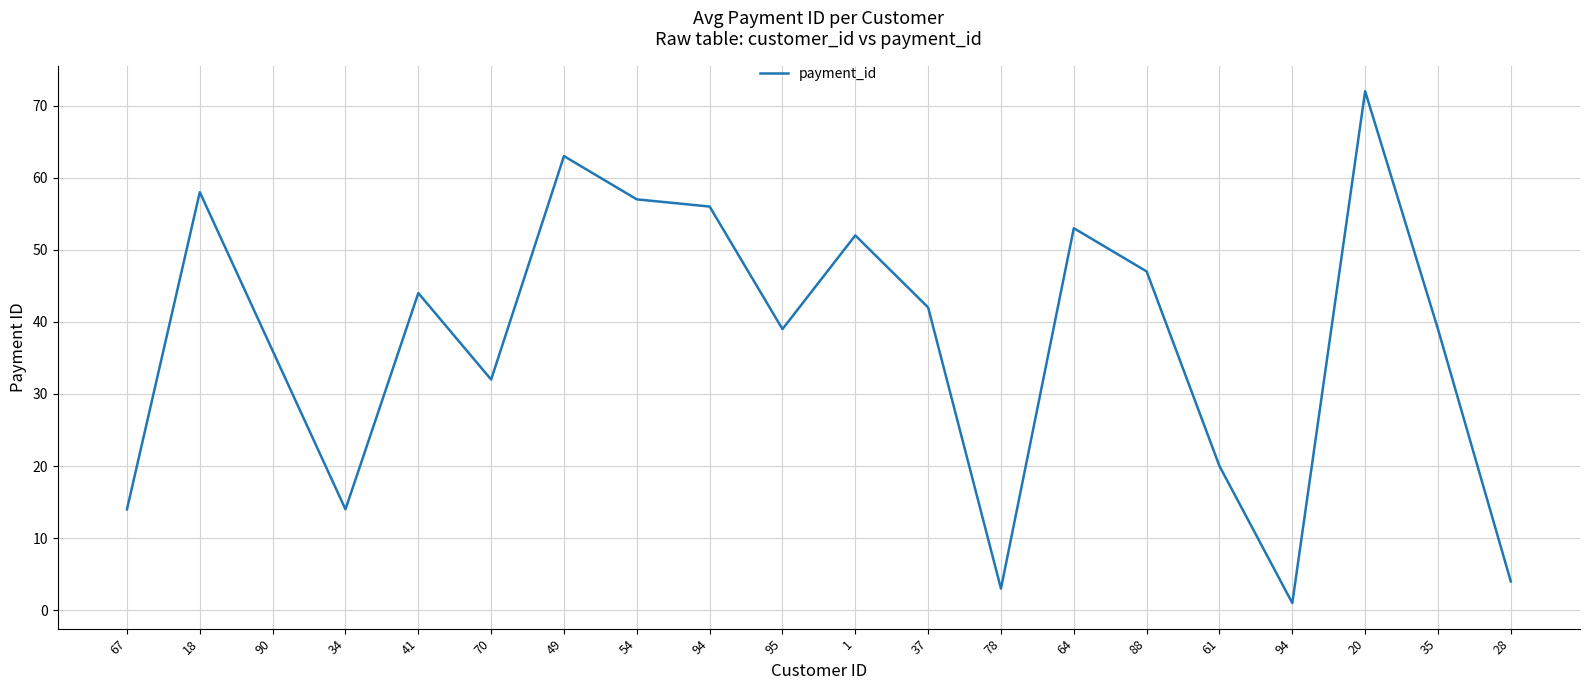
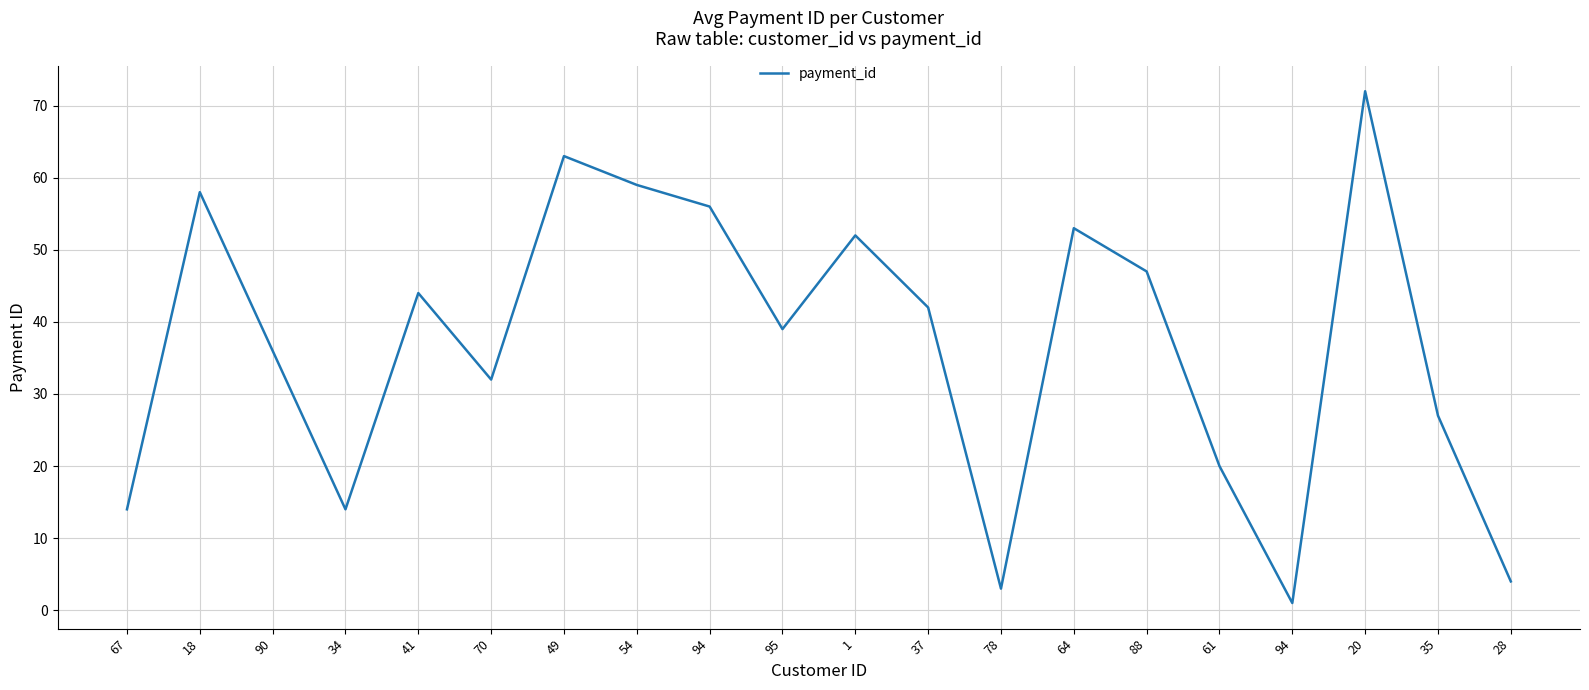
54: 57 -> 59
35: 39 -> 27
